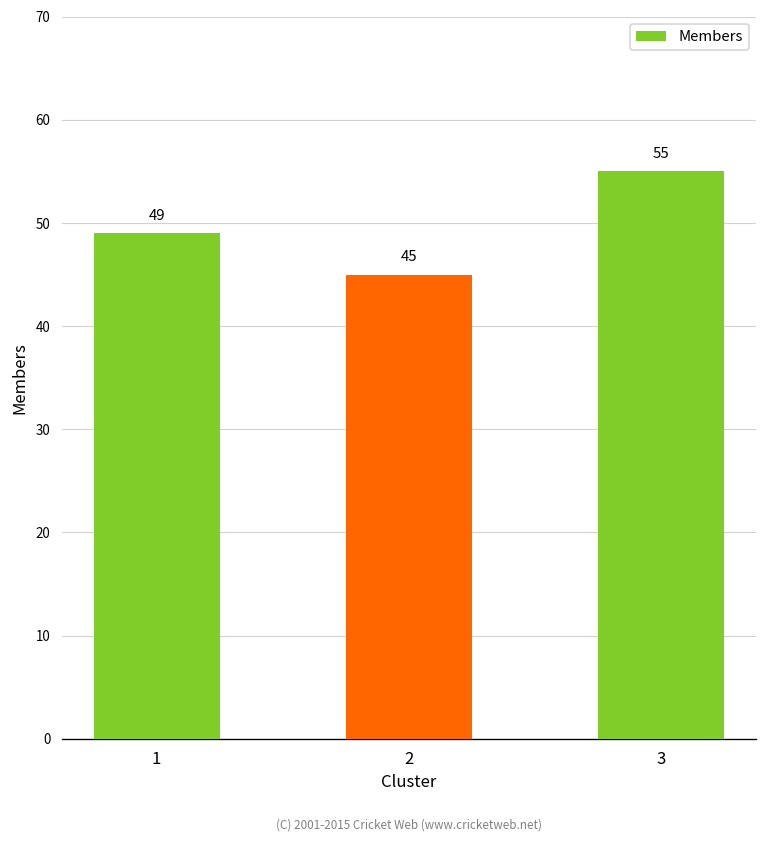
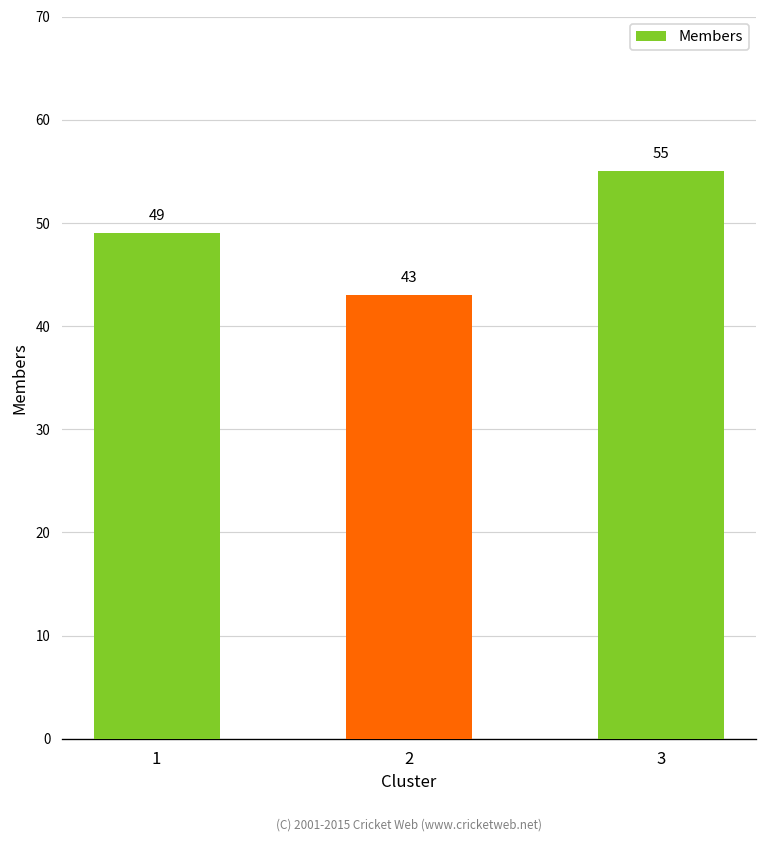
2: 45 -> 43
